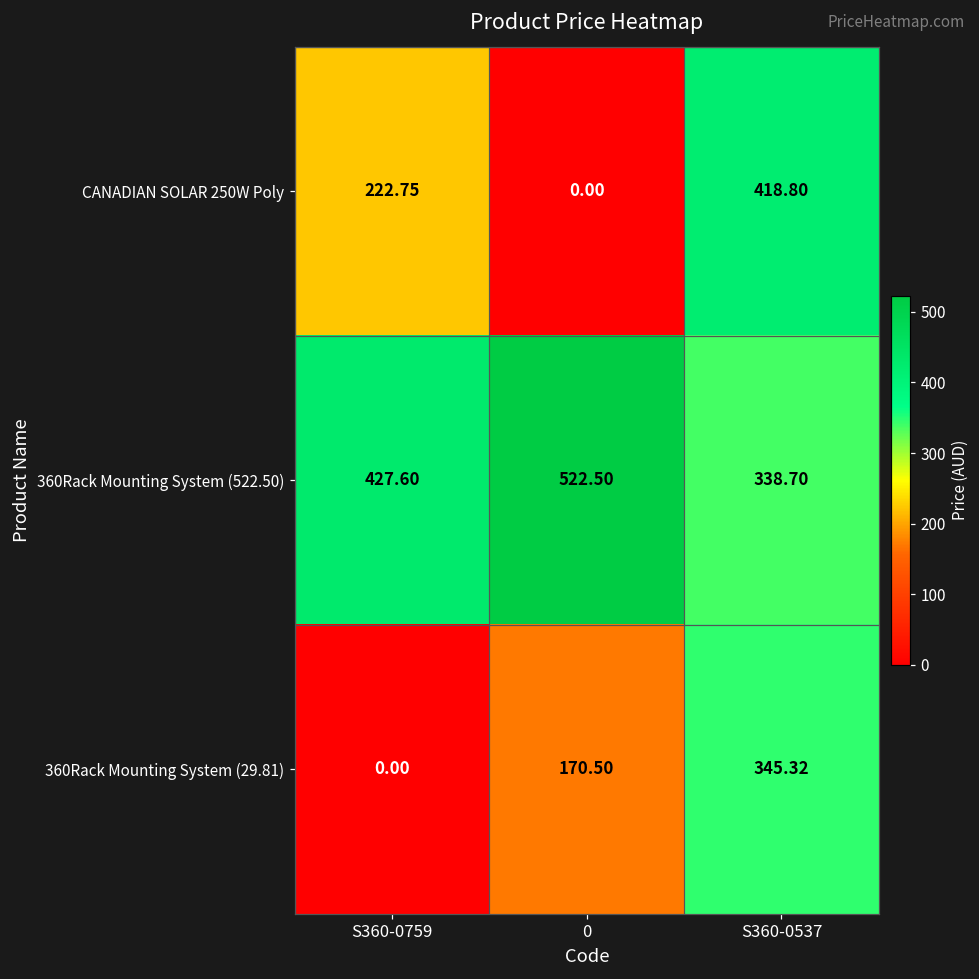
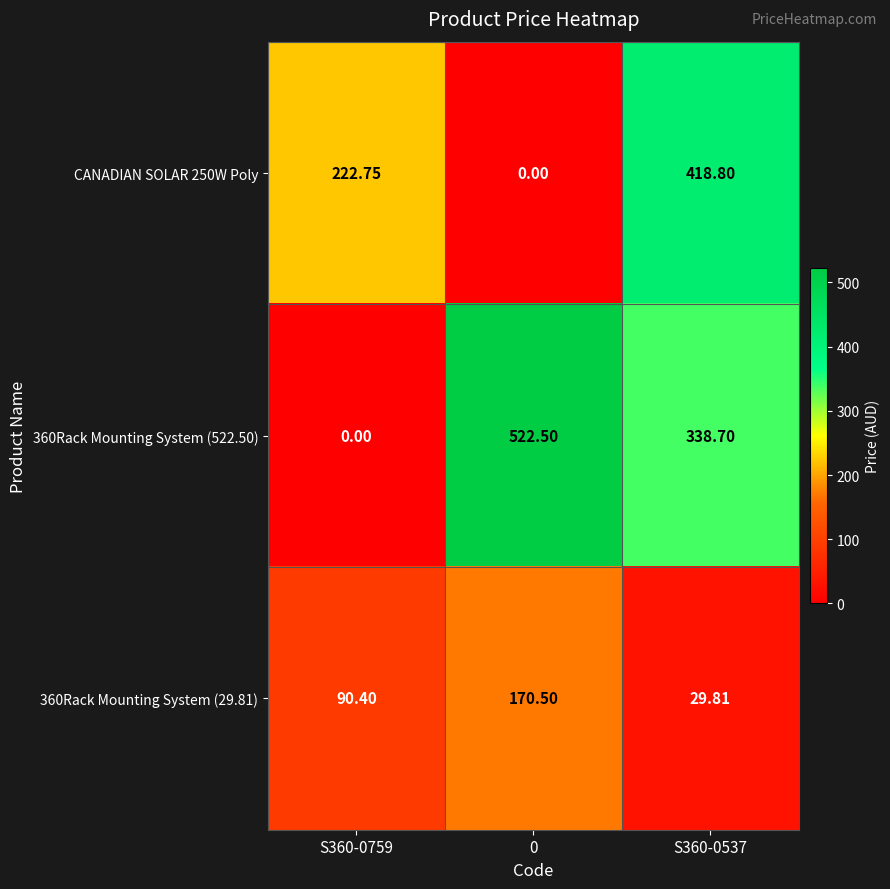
360Rack Mounting System (522.50), S360-0759: 427.60 -> 0.00
360Rack Mounting System (29.81), S360-0759: 0.00 -> 90.40
360Rack Mounting System (29.81), S360-0537: 345.32 -> 29.81
